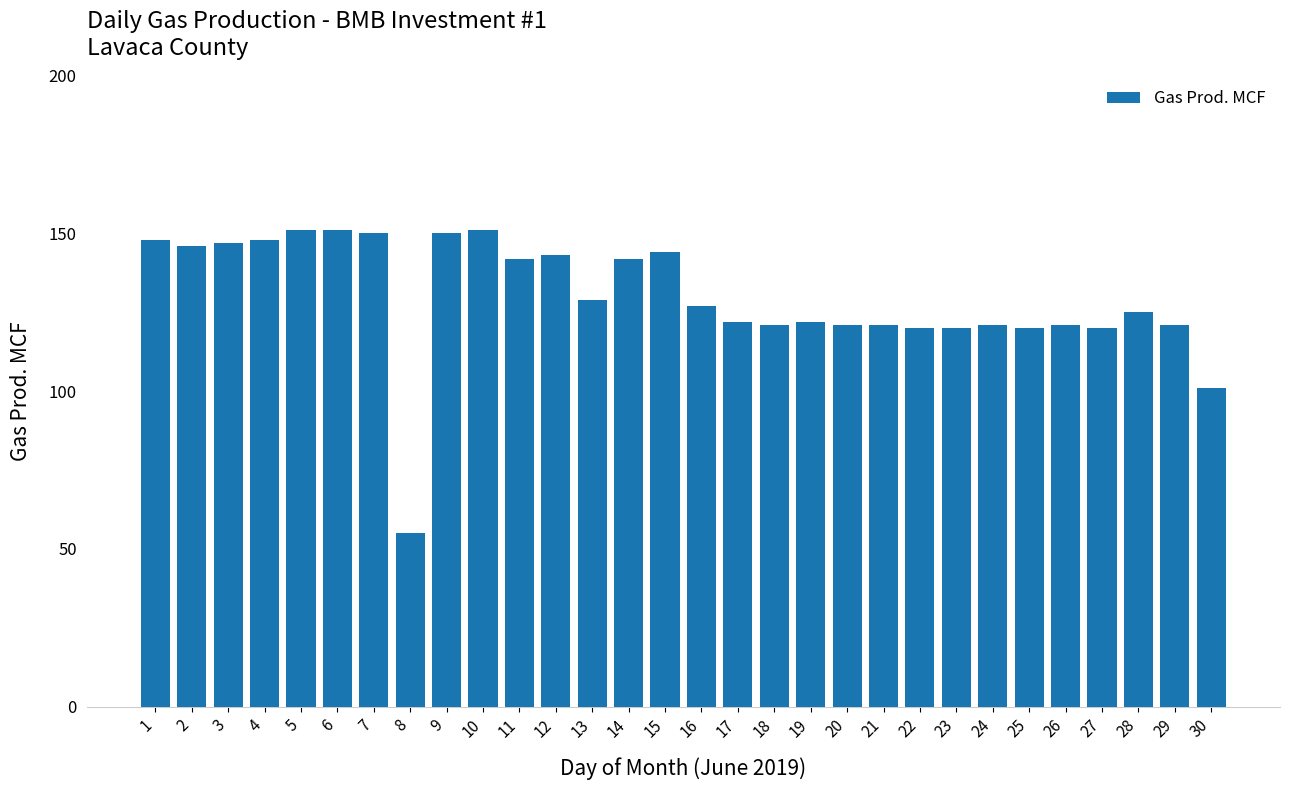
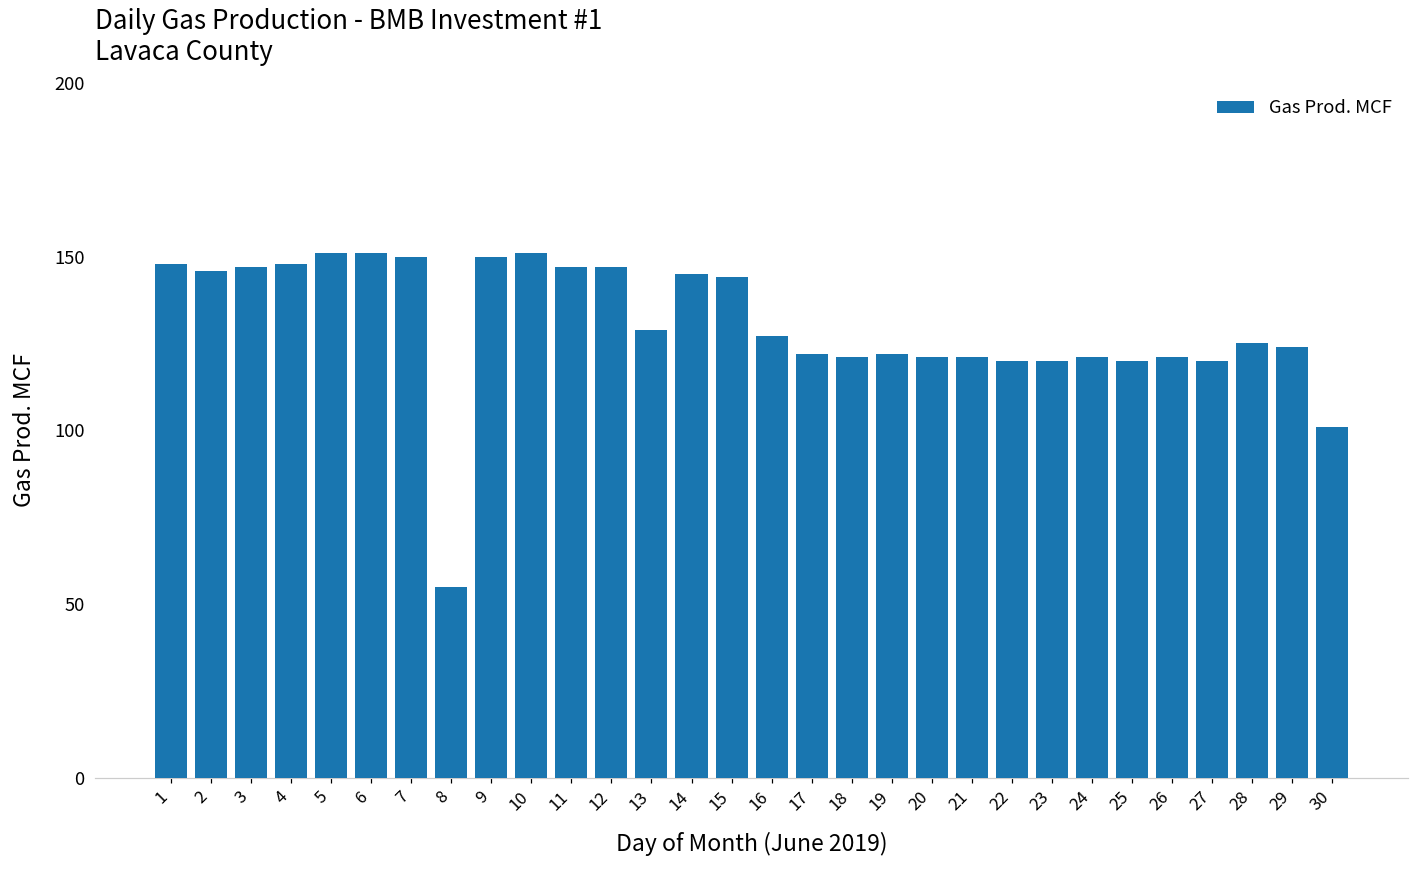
11: 142 -> 147
12: 143 -> 147
14: 142 -> 145
29: 121 -> 124
